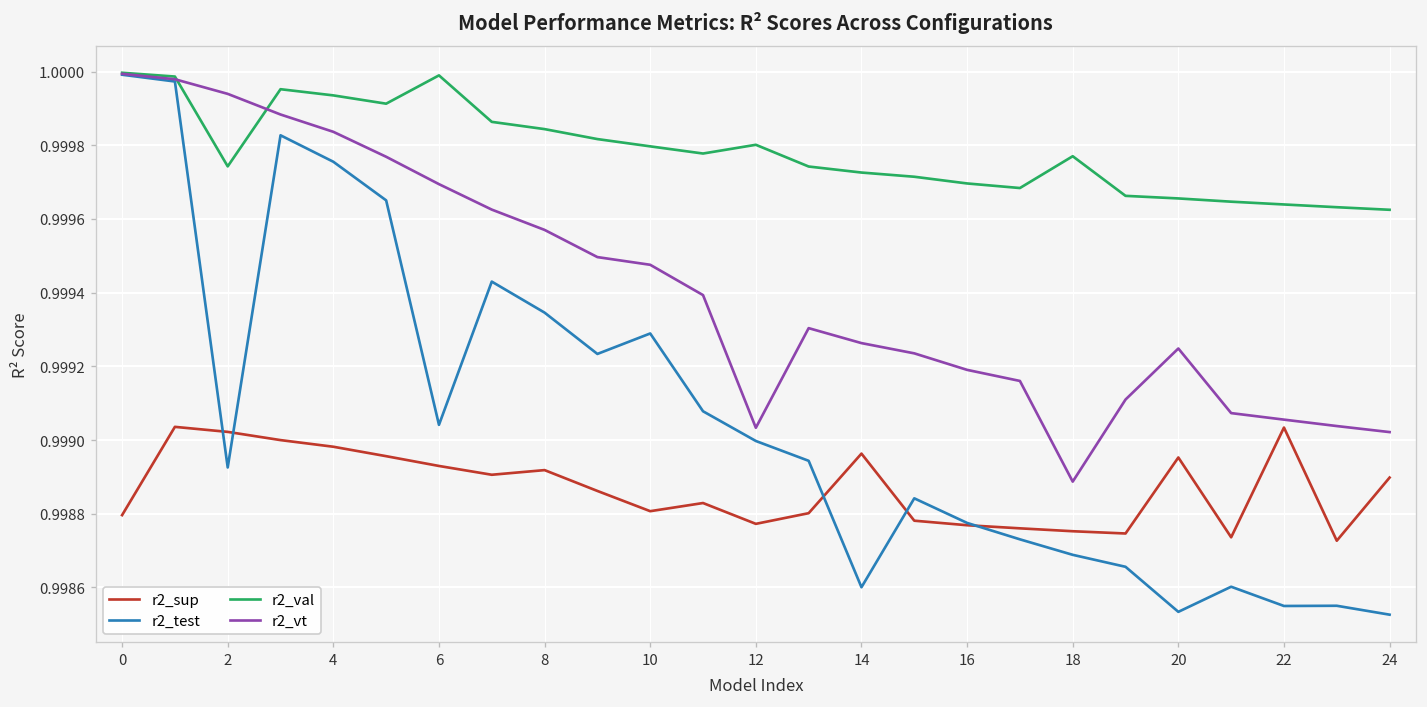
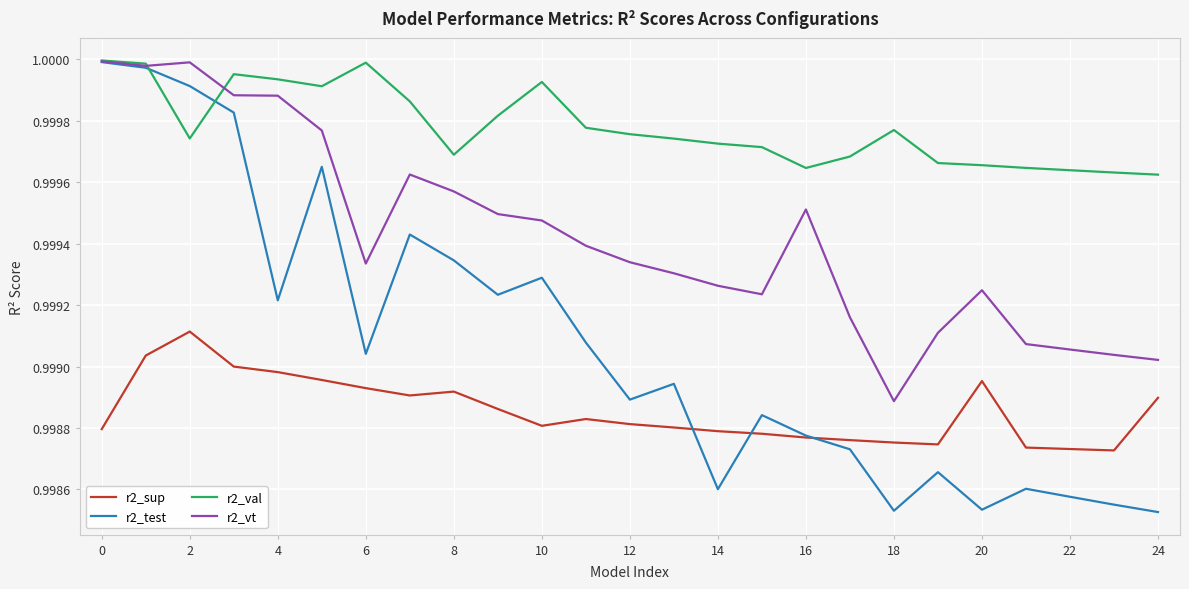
r2_sup, 2: 0.99902 -> 0.99911
r2_test, 2: 0.99893 -> 0.99991
r2_vt, 2: 0.99994 -> 0.99999
r2_test, 4: 0.99976 -> 0.99922
r2_vt, 4: 0.99984 -> 0.99988
r2_vt, 6: 0.99969 -> 0.99934
r2_val, 8: 0.99984 -> 0.99969
r2_val, 10: 0.99980 -> 0.99993
r2_sup, 12: 0.99877 -> 0.99881
r2_test, 12: 0.99900 -> 0.99889
r2_val, 12: 0.99980 -> 0.99976
r2_vt, 12: 0.99903 -> 0.99934
r2_sup, 14: 0.99896 -> 0.99879
r2_val, 16: 0.99970 -> 0.99965
r2_vt, 16: 0.99919 -> 0.99951
r2_test, 18: 0.99869 -> 0.99853
r2_sup, 22: 0.99903 -> 0.99873
r2_test, 22: 0.99855 -> 0.99858
